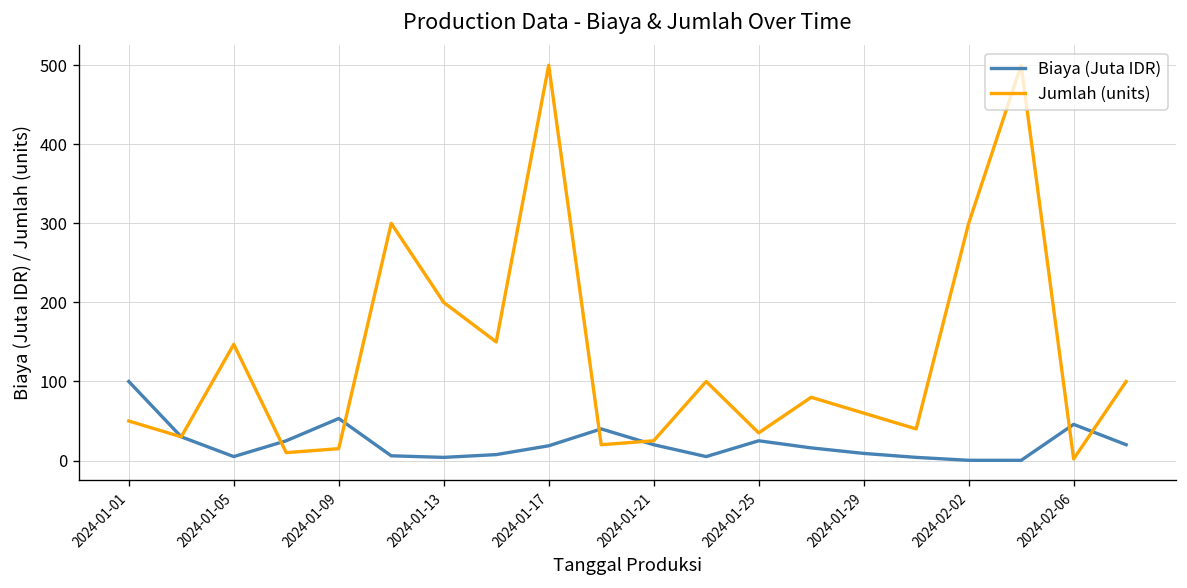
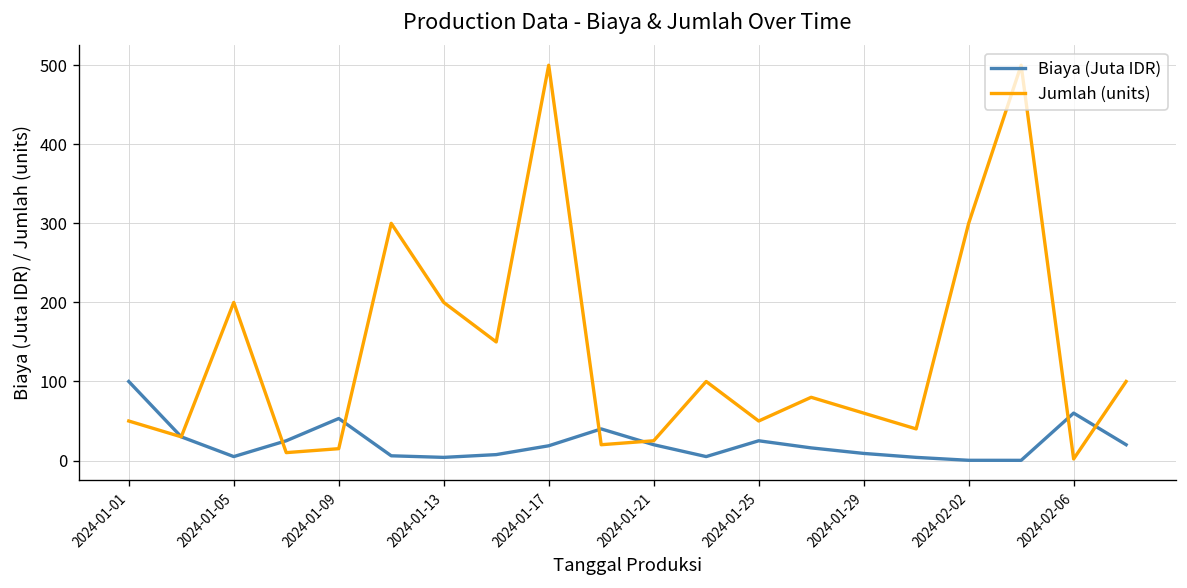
Jumlah (units), 2024-01-05: 150 -> 200
Jumlah (units), 2024-01-25: 40 -> 50
Biaya (Juta IDR), 2024-02-06: 50 -> 60
